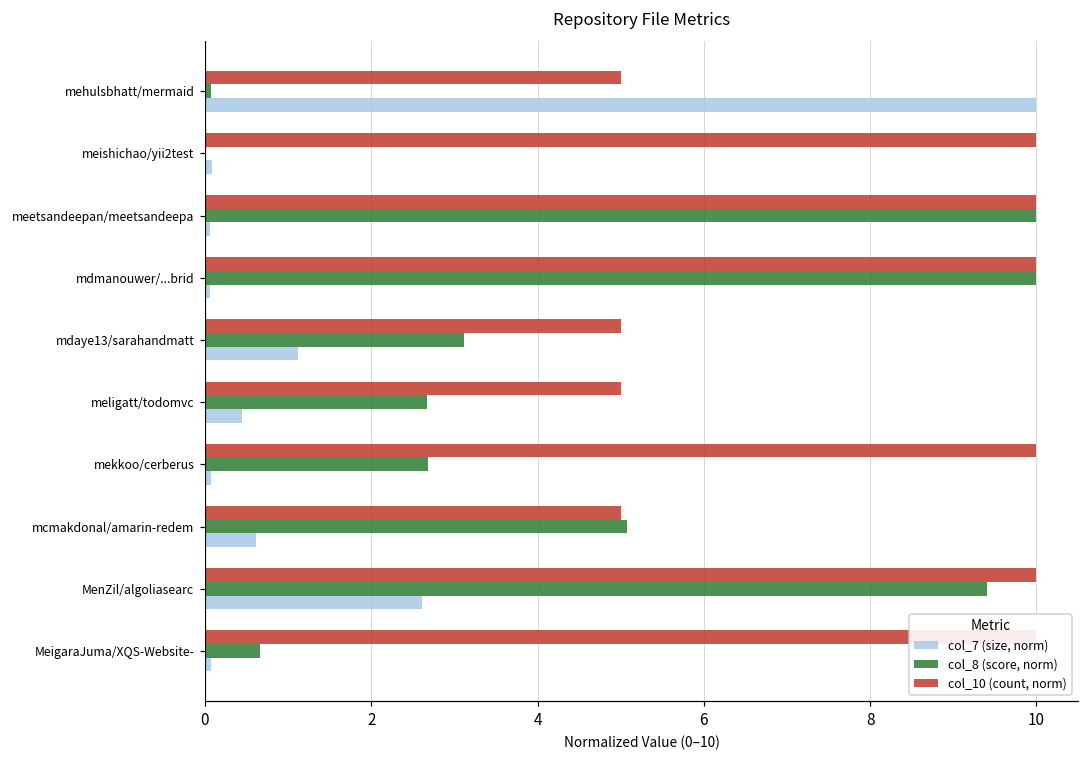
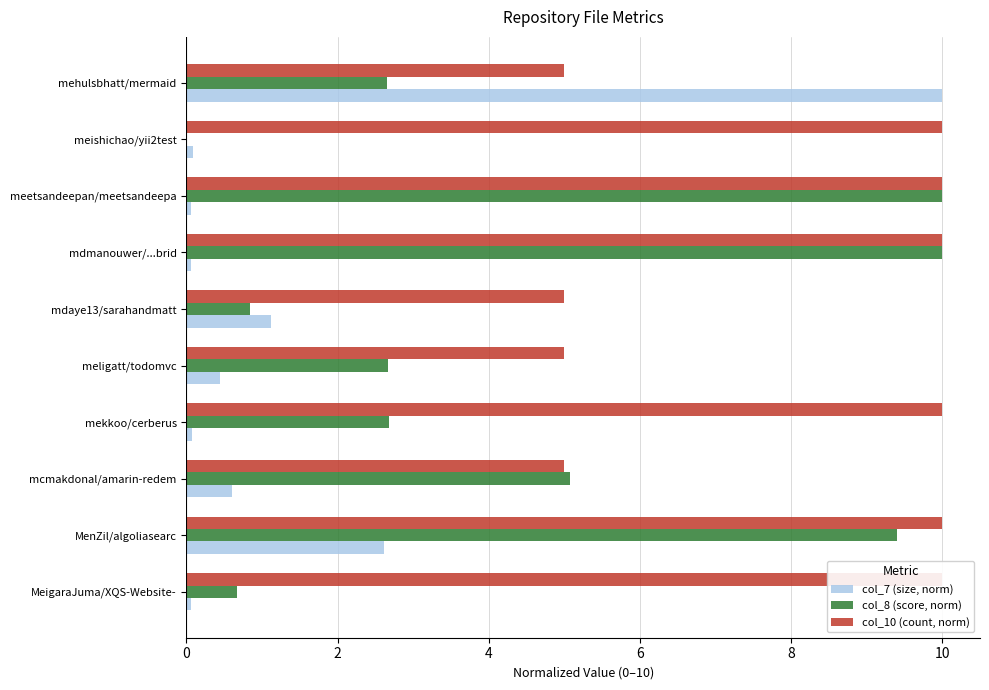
col_8 (score, norm), mehulsbhatt/mermaid: 0.1 -> 2.7
col_8 (score, norm), mdaye13/sarahandmatt: 3.1 -> 0.8
